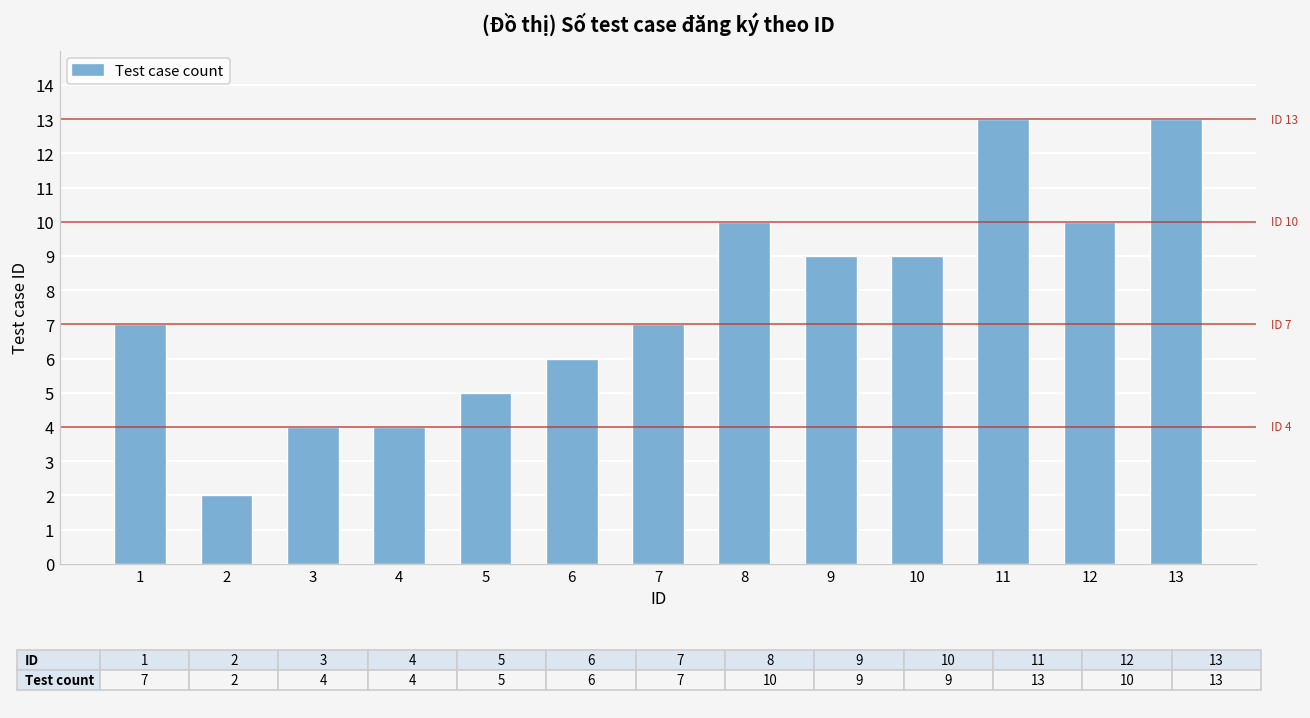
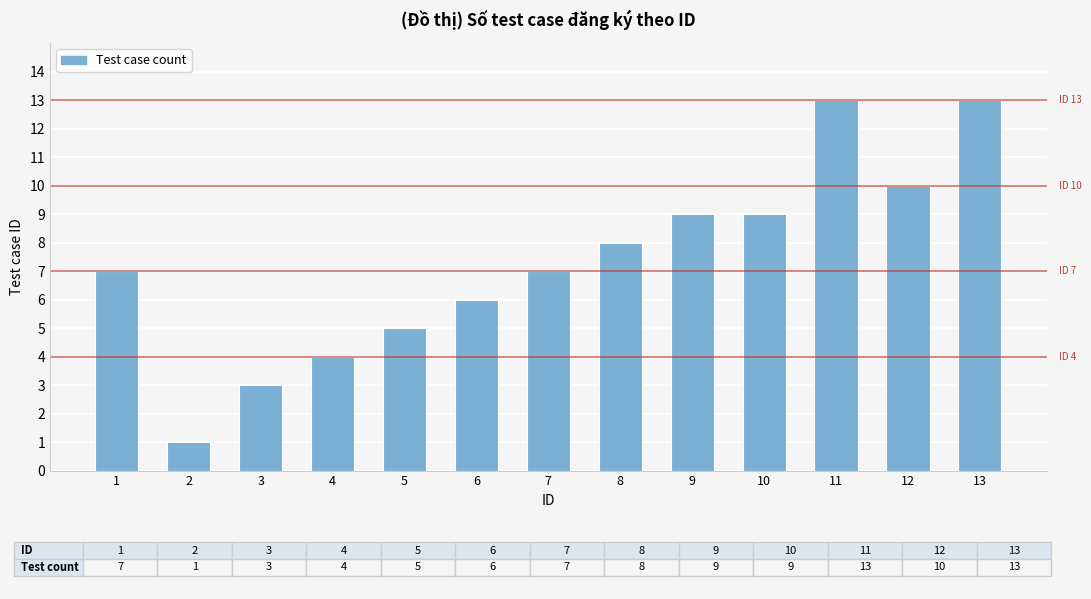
2: 2 -> 1
3: 4 -> 3
8: 10 -> 8
